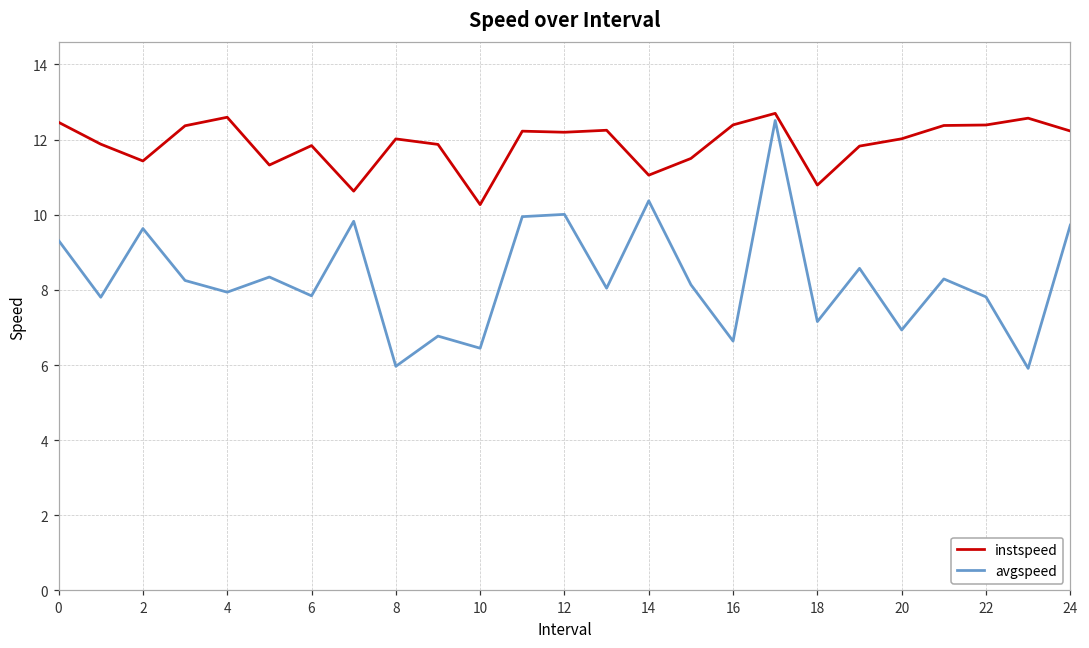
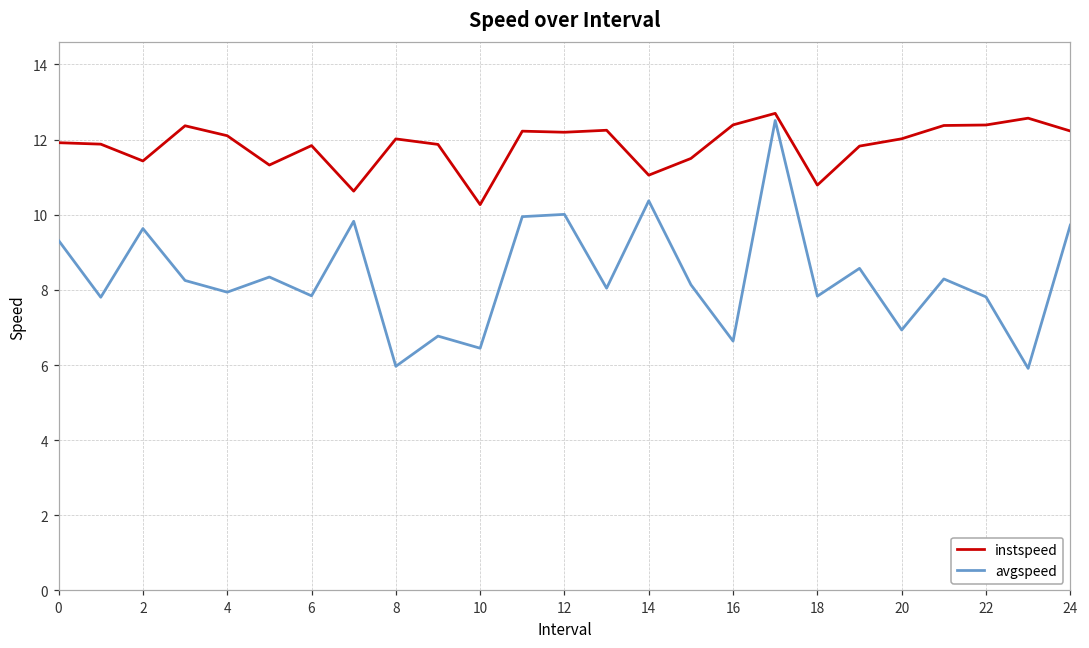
instspeed, 0: 12.5 -> 11.9
instspeed, 4: 12.6 -> 12.1
avgspeed, 18: 7.2 -> 7.8
